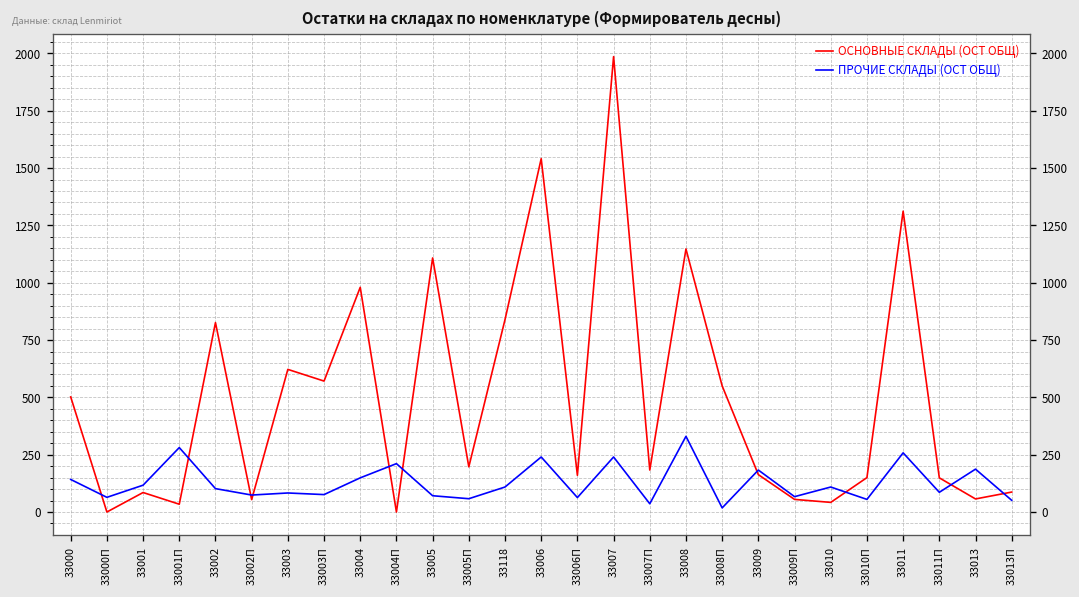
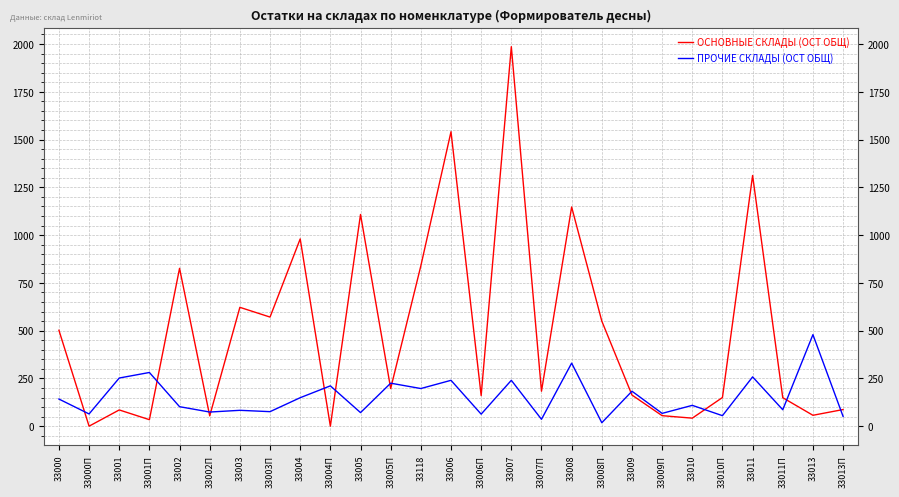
ПРОЧИЕ СКЛАДЫ (ОСТ ОБЩ), 33001: 120 -> 250
ПРОЧИЕ СКЛАДЫ (ОСТ ОБЩ), 33005П: 60 -> 230
ПРОЧИЕ СКЛАДЫ (ОСТ ОБЩ), 33118: 110 -> 200
ПРОЧИЕ СКЛАДЫ (ОСТ ОБЩ), 33013: 190 -> 480
